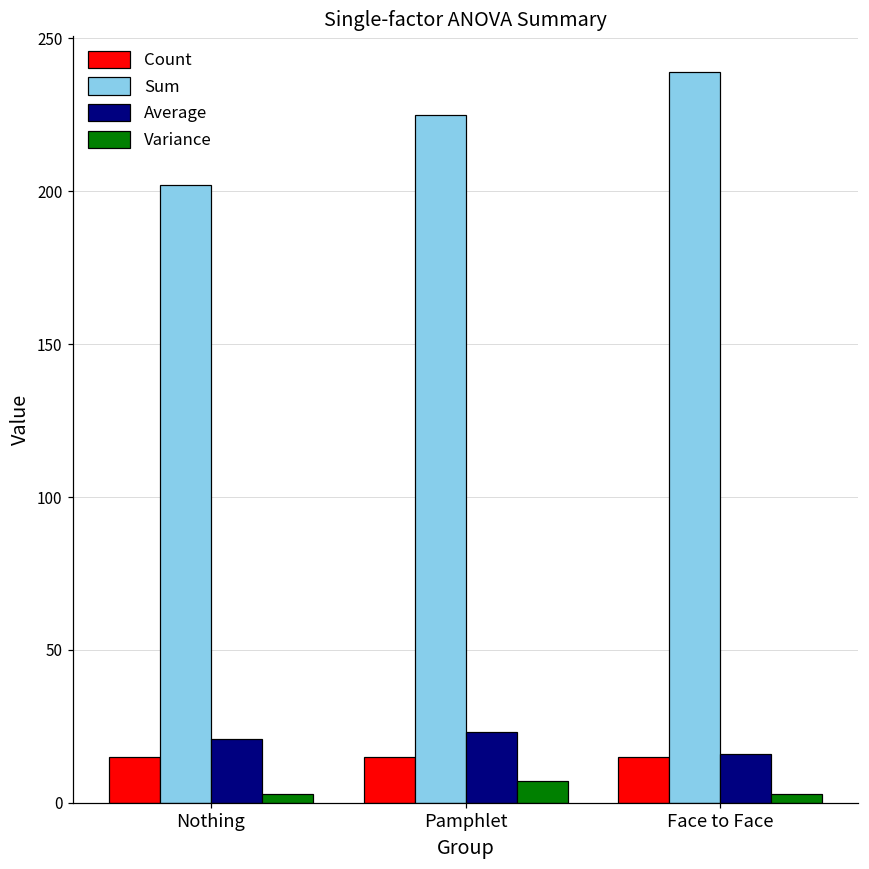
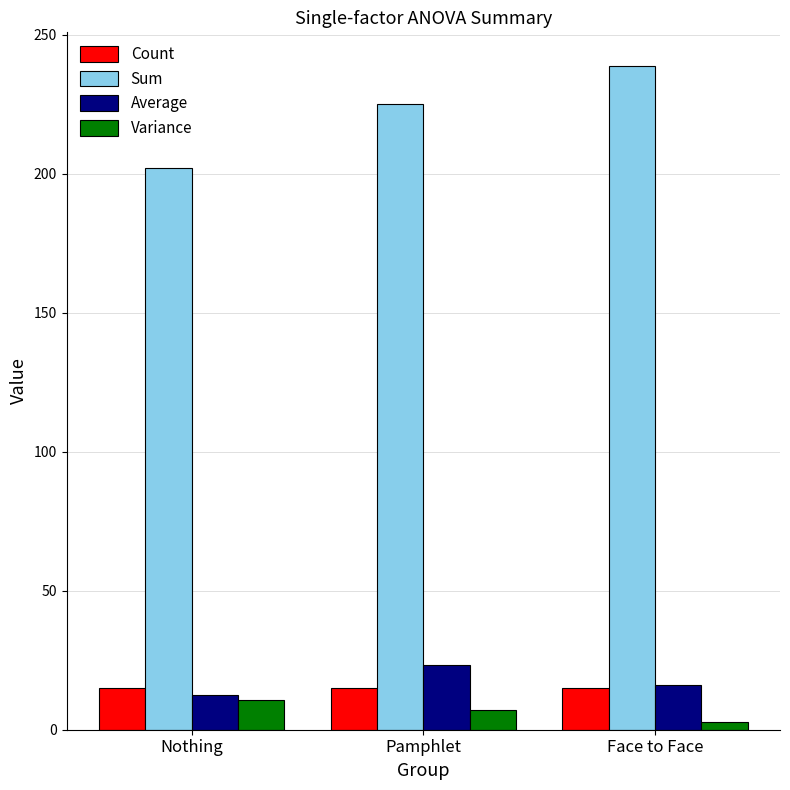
Average, Nothing: 21 -> 12
Variance, Nothing: 3 -> 11
